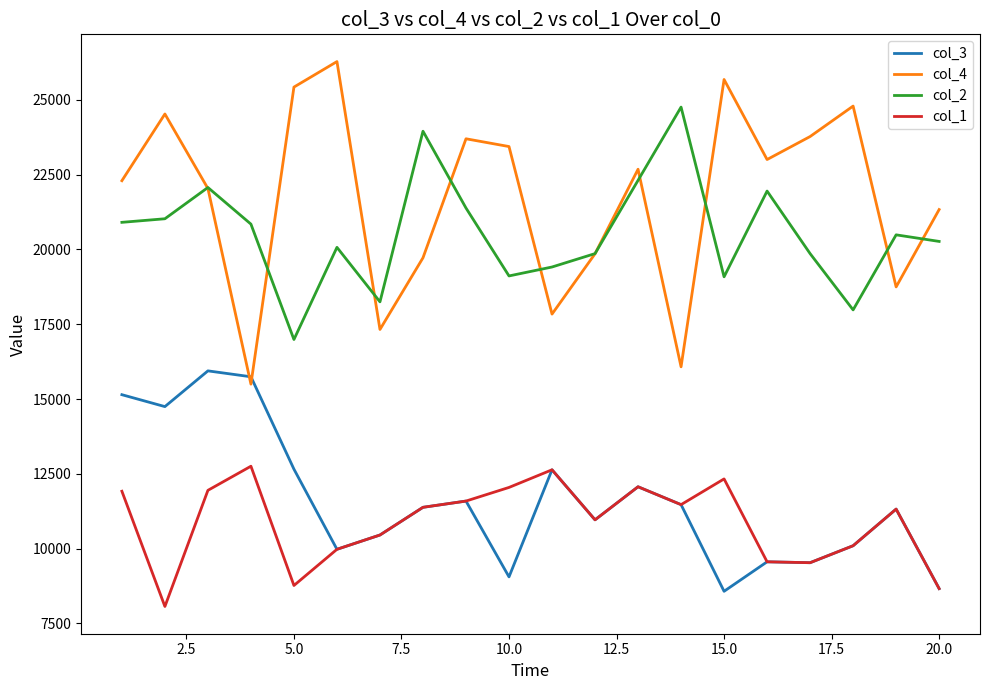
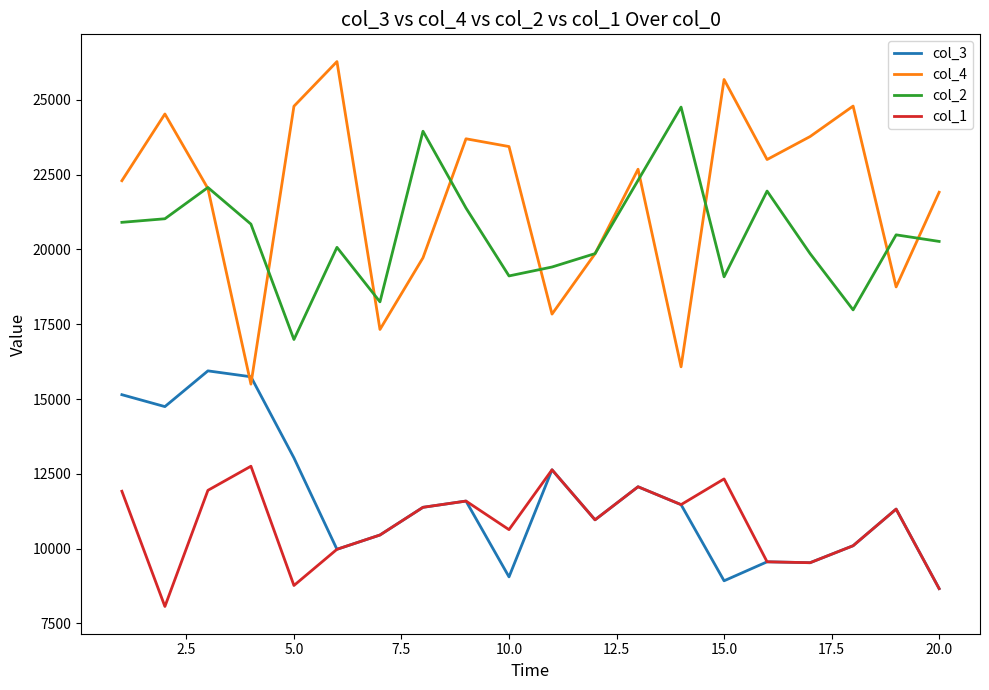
col_3, 5.0: 12700 -> 13000
col_4, 5.0: 25400 -> 24800
col_1, 10.0: 12000 -> 10600
col_3, 15.0: 8600 -> 8900
col_4, 20.0: 21300 -> 21900
